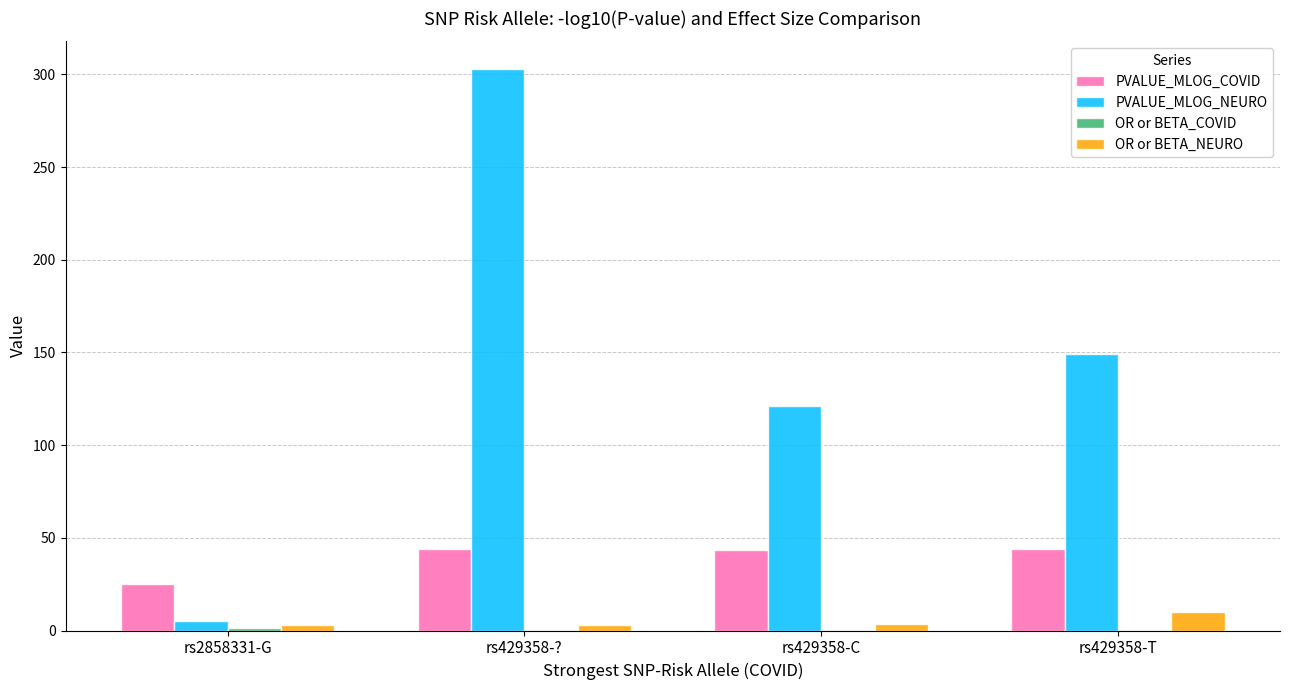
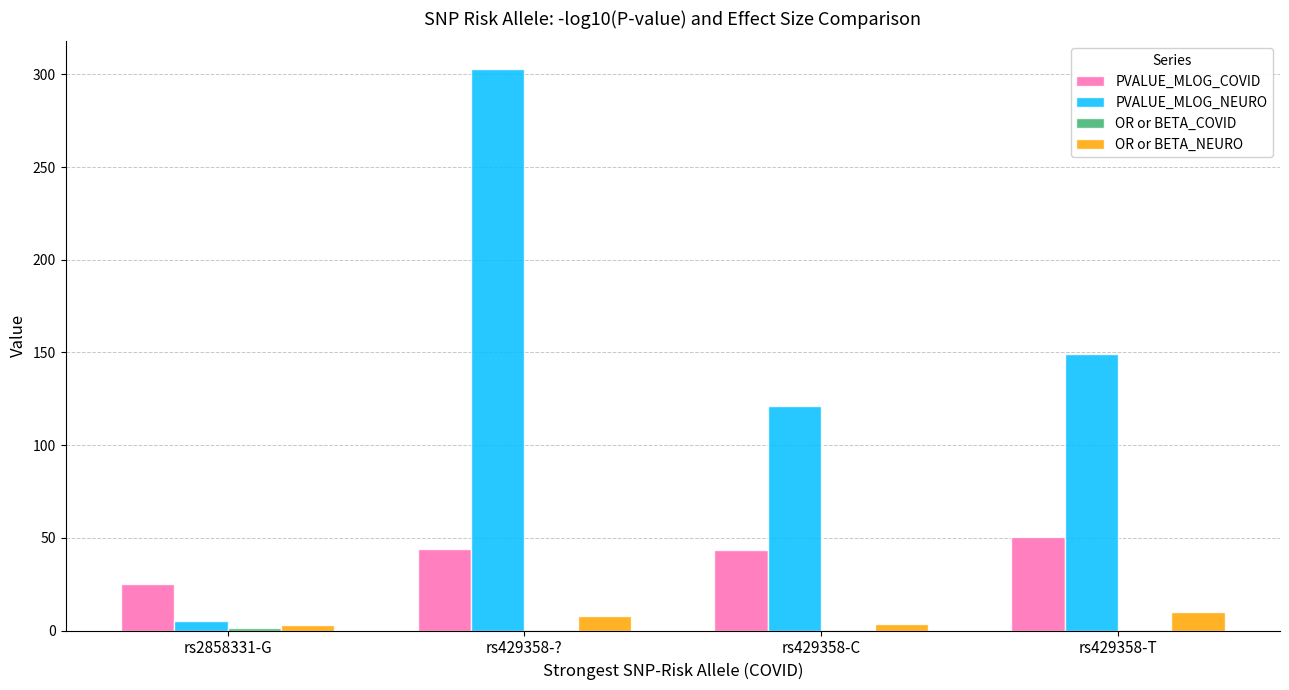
OR or BETA_NEURO, rs429358-?: 3 -> 8
PVALUE_MLOG_COVID, rs429358-T: 44 -> 50
